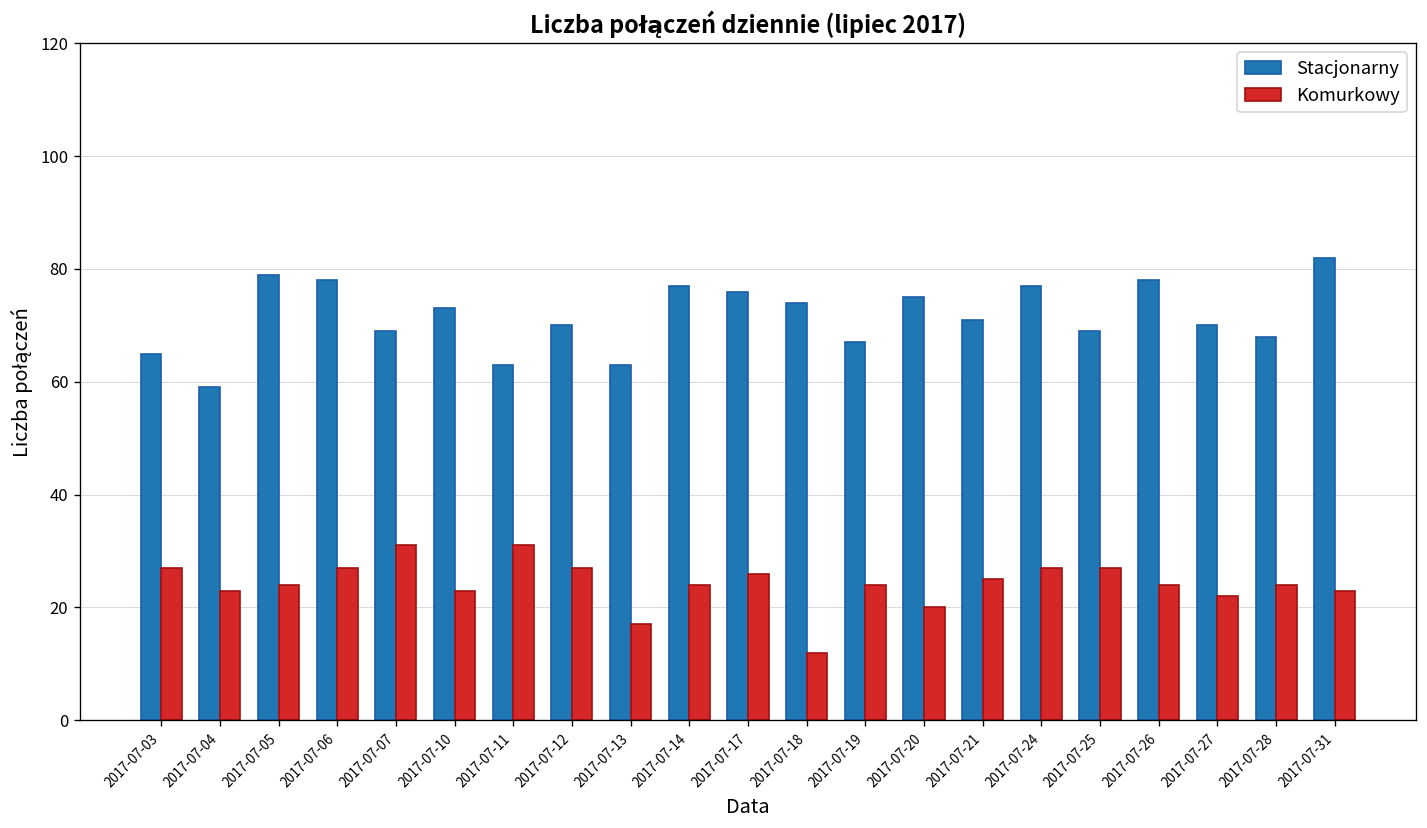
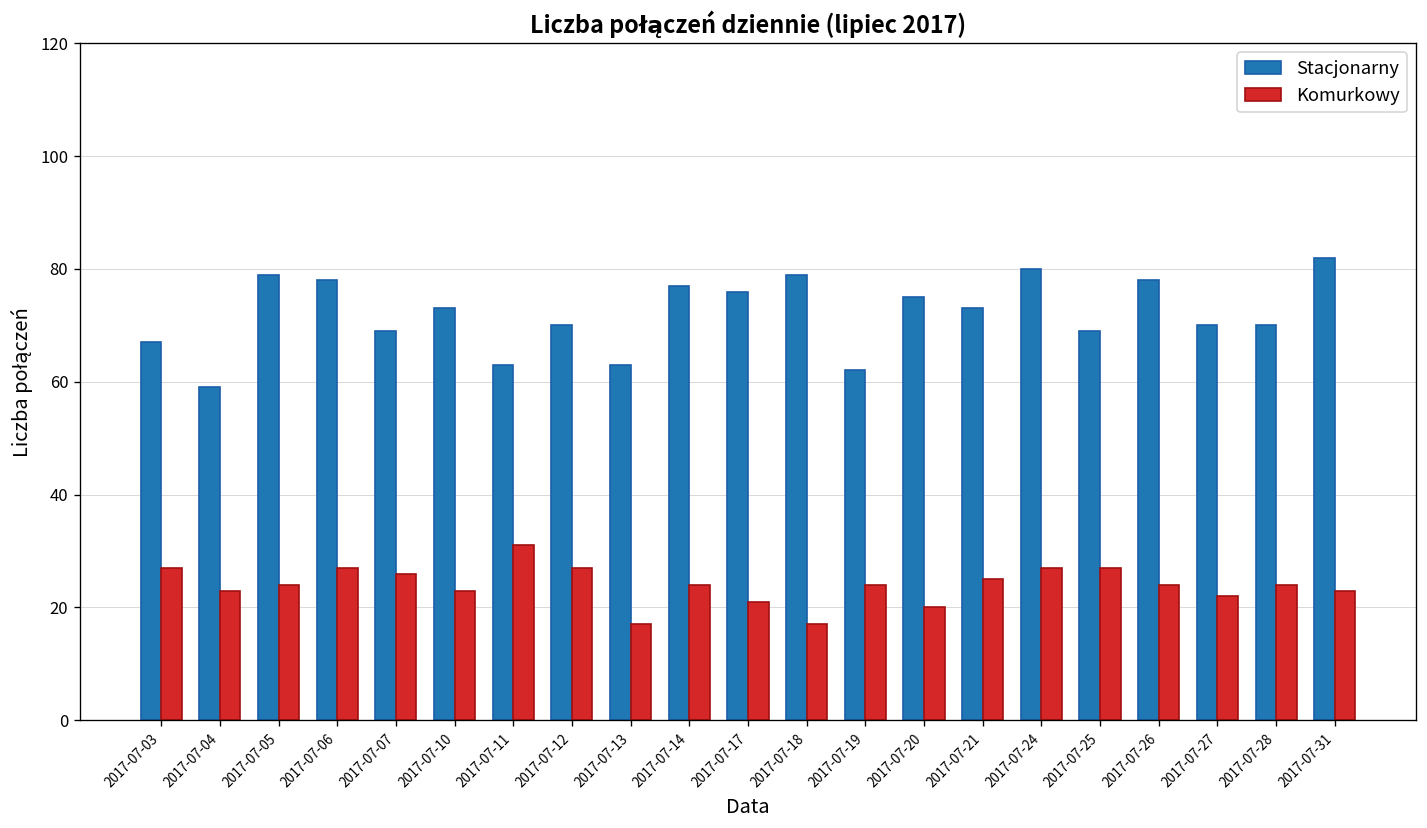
Stacjonarny, 2017-07-03: 65 -> 67
Komurkowy, 2017-07-07: 31 -> 26
Komurkowy, 2017-07-17: 26 -> 21
Stacjonarny, 2017-07-18: 74 -> 79
Komurkowy, 2017-07-18: 12 -> 17
Stacjonarny, 2017-07-19: 67 -> 62
Stacjonarny, 2017-07-21: 71 -> 73
Stacjonarny, 2017-07-24: 77 -> 80
Stacjonarny, 2017-07-28: 68 -> 70
